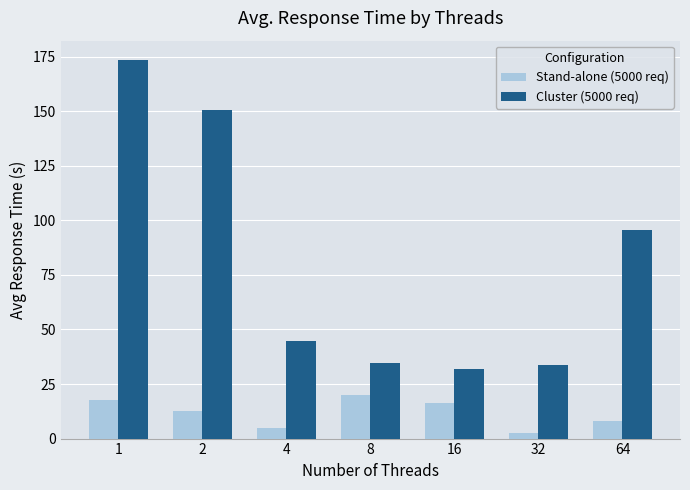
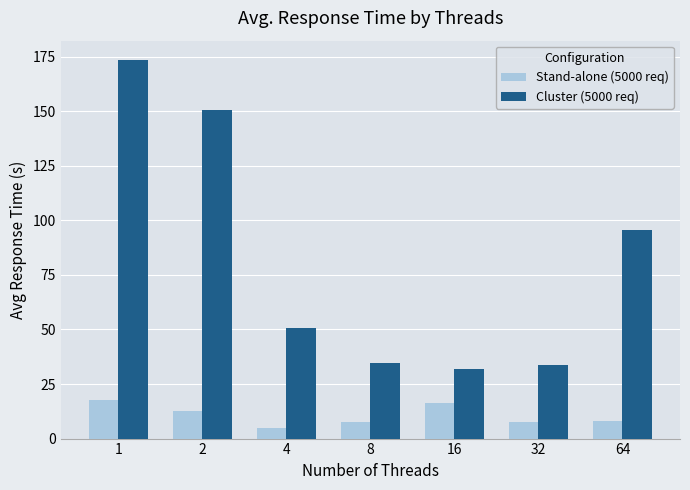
Cluster (5000 req), 4: 45 -> 51
Stand-alone (5000 req), 8: 20 -> 8
Stand-alone (5000 req), 32: 2 -> 8
